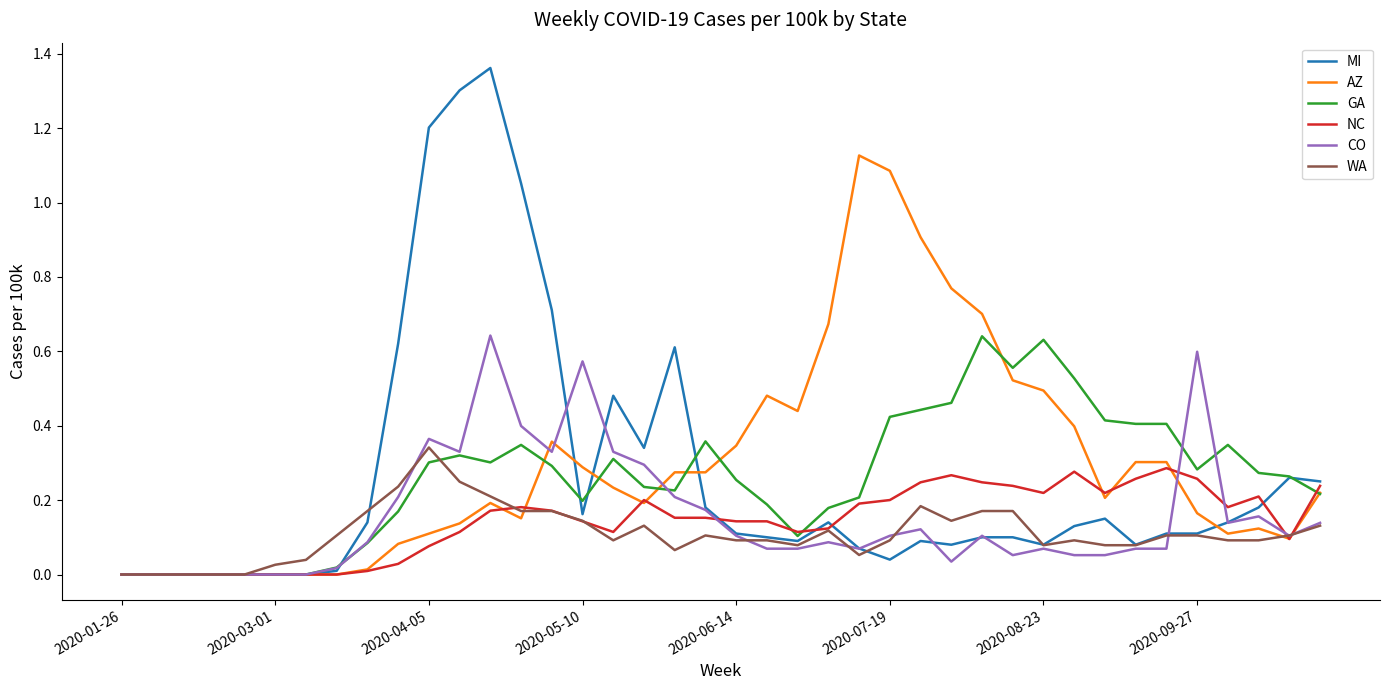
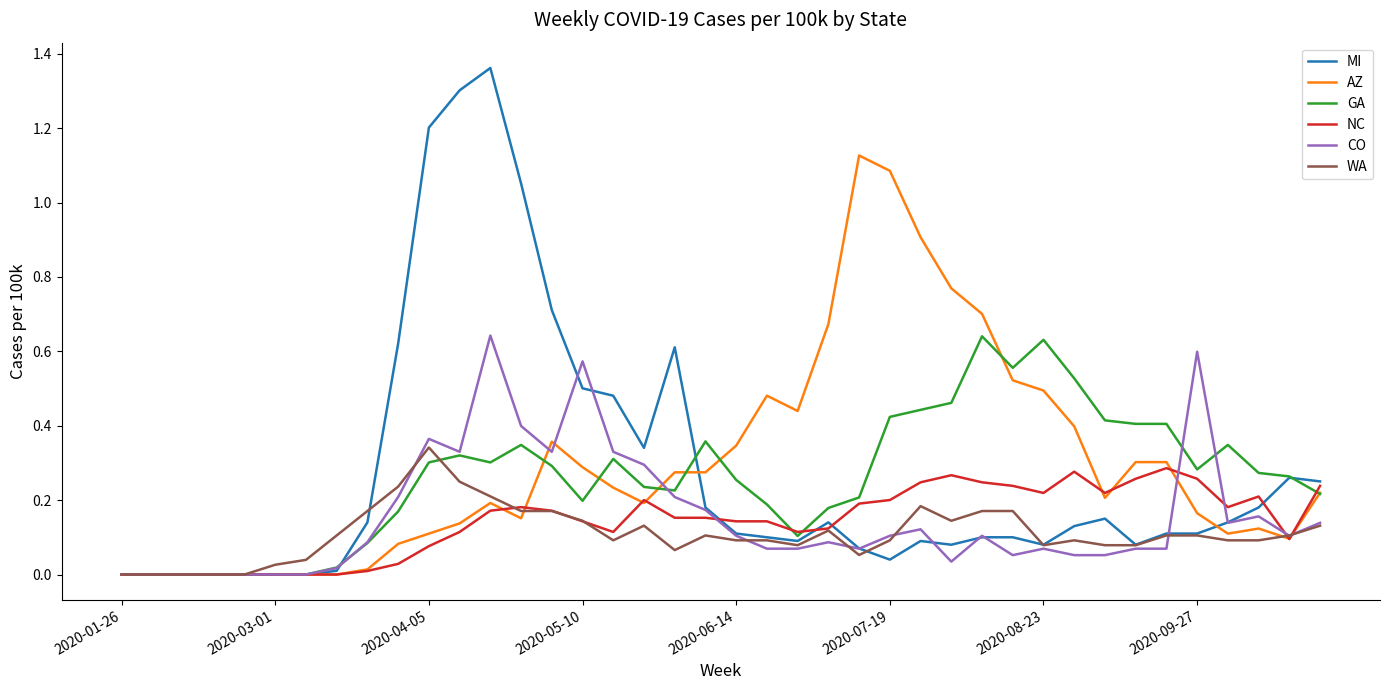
MI, 2020-05-10: 0.16 -> 0.50
